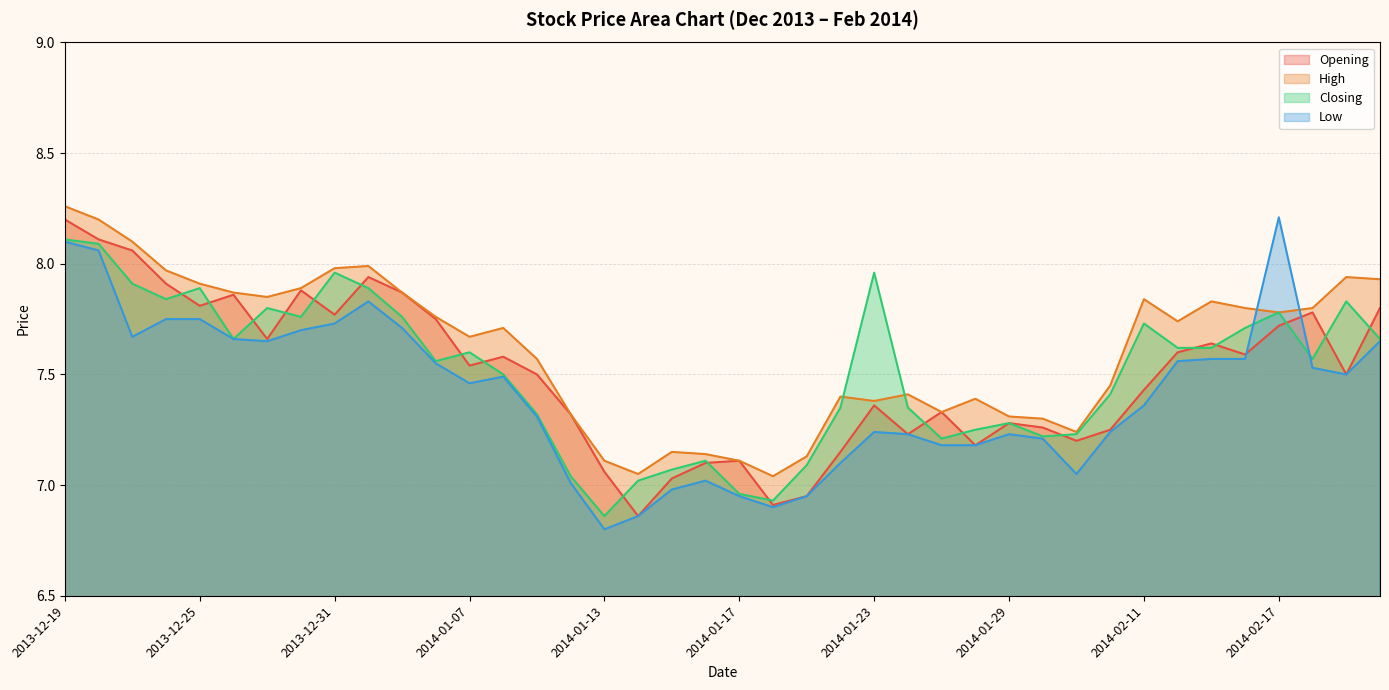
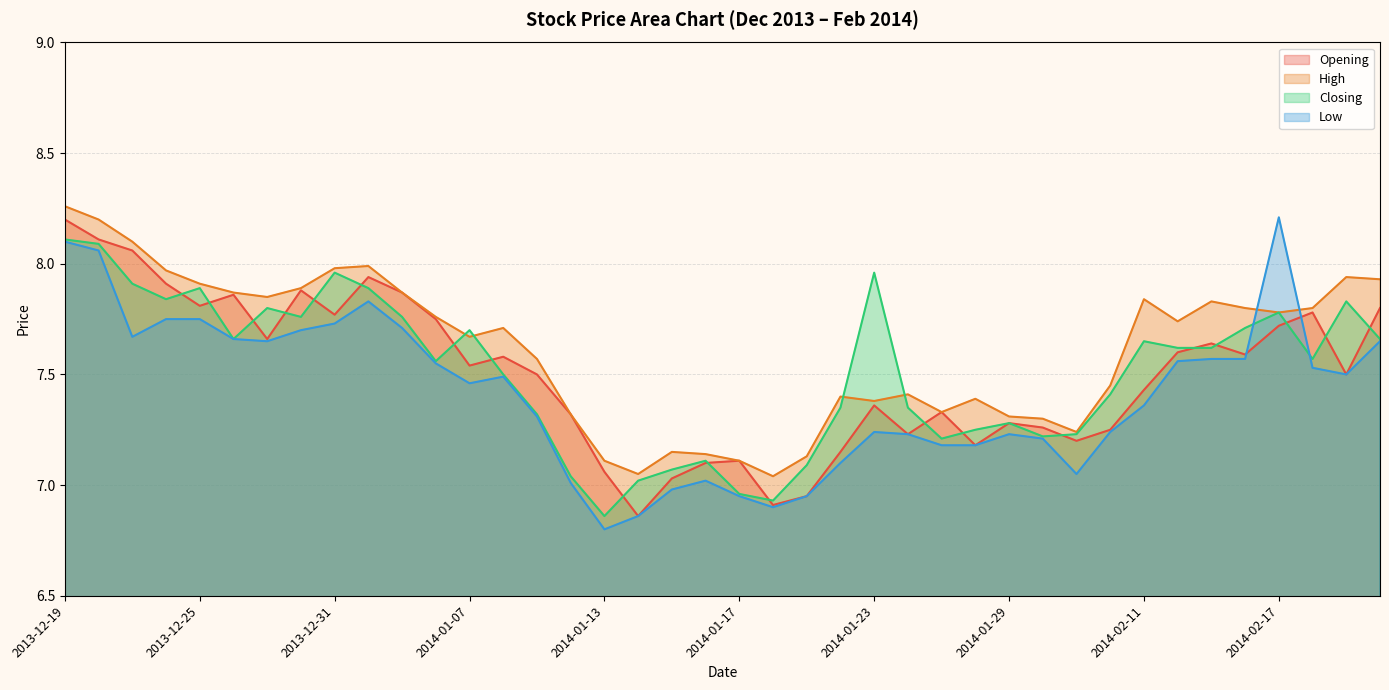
Closing, 2014-01-07: 7.6 -> 7.7
Closing, 2014-02-11: 7.73 -> 7.65
